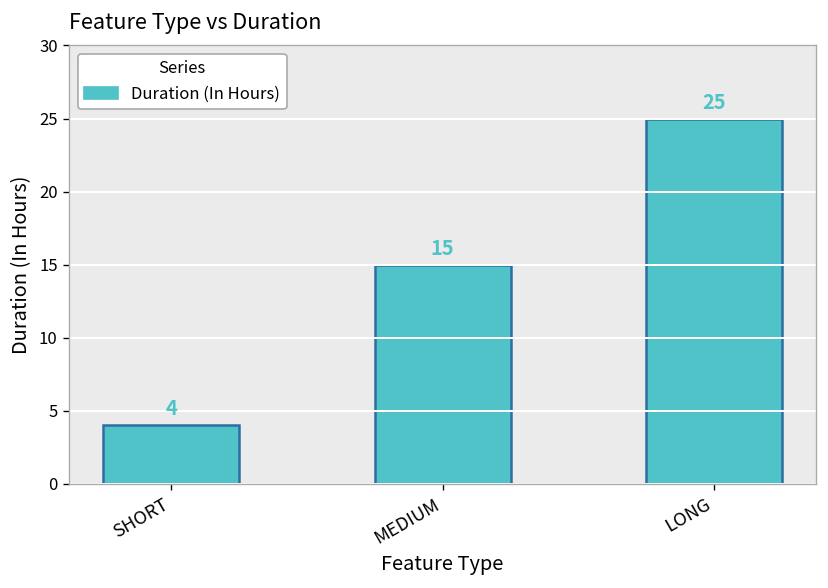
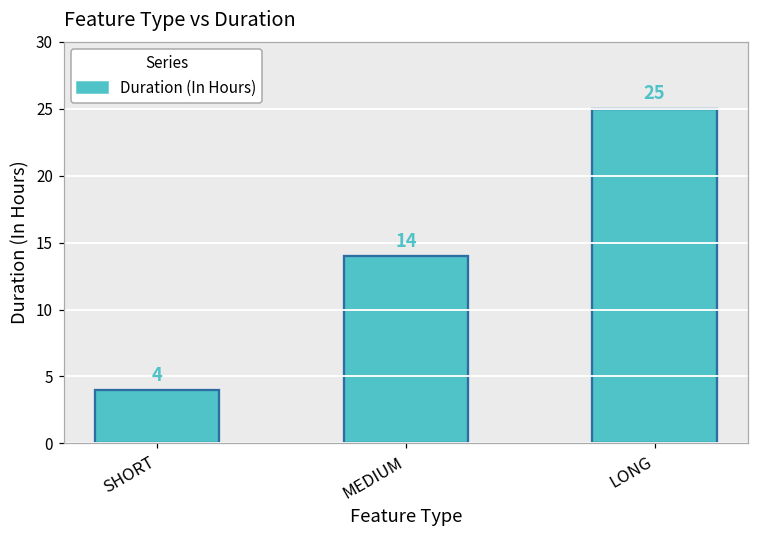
MEDIUM: 15 -> 14
